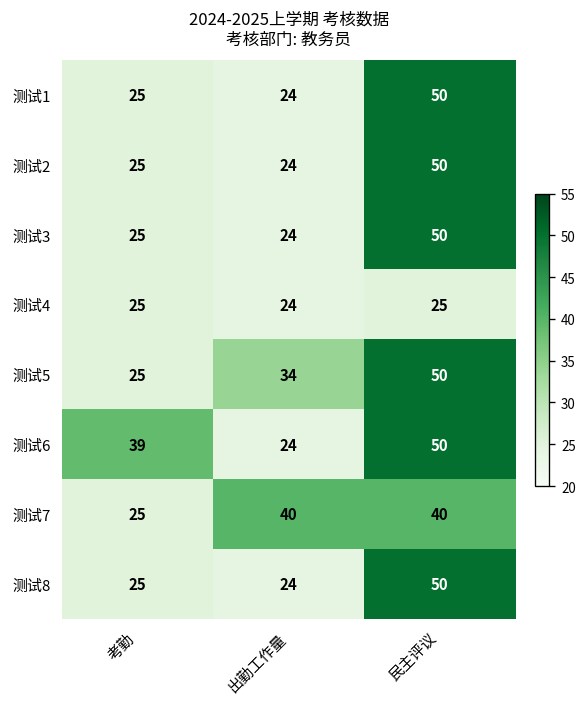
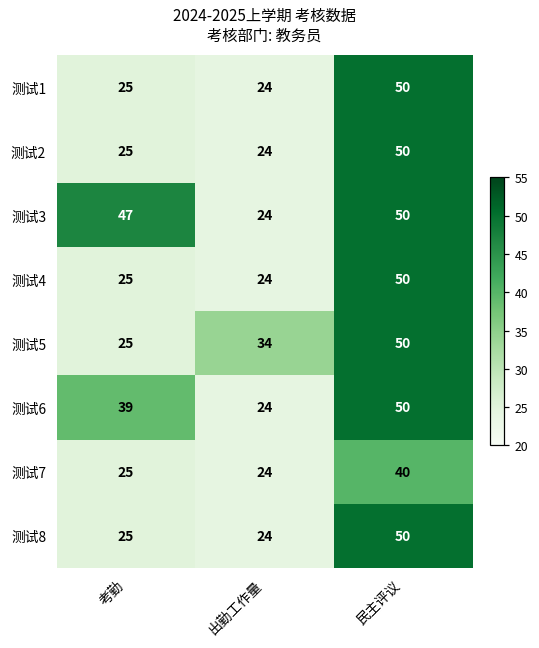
测试3, 考勤: 25 -> 47
测试4, 民主评议: 25 -> 50
测试7, 出勤工作量: 40 -> 24
